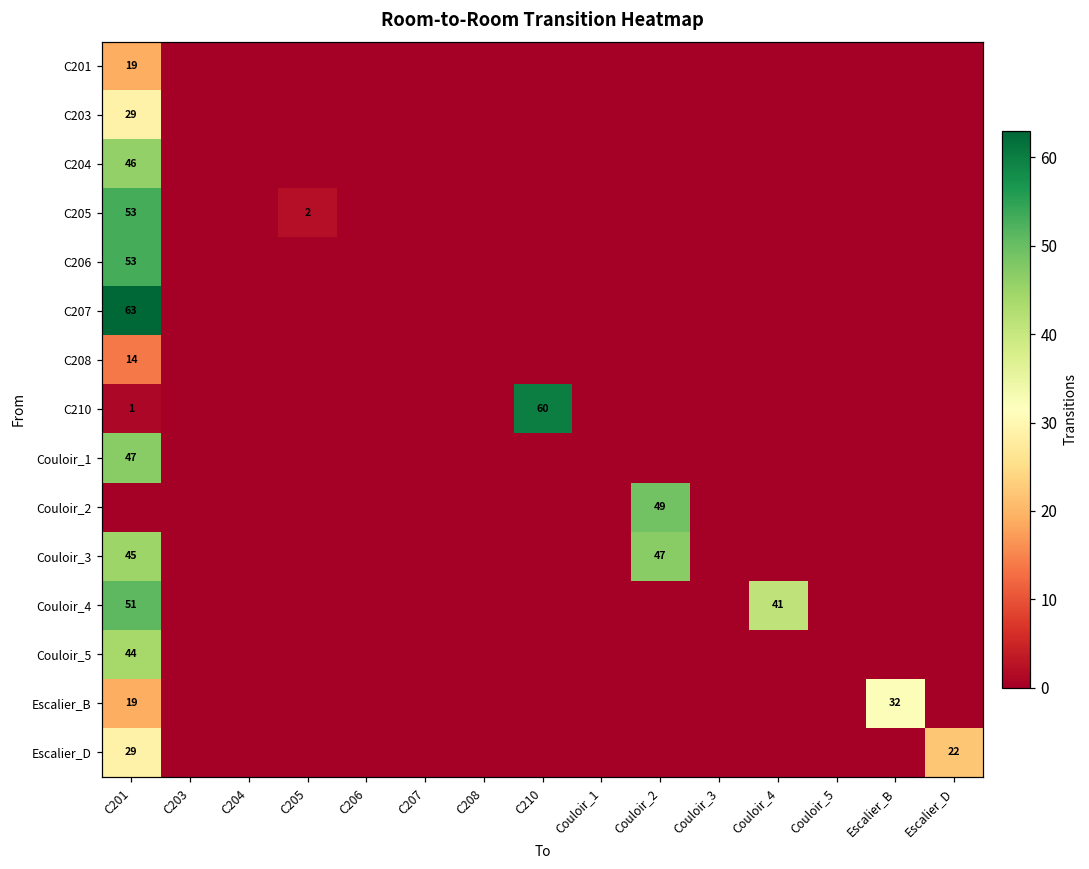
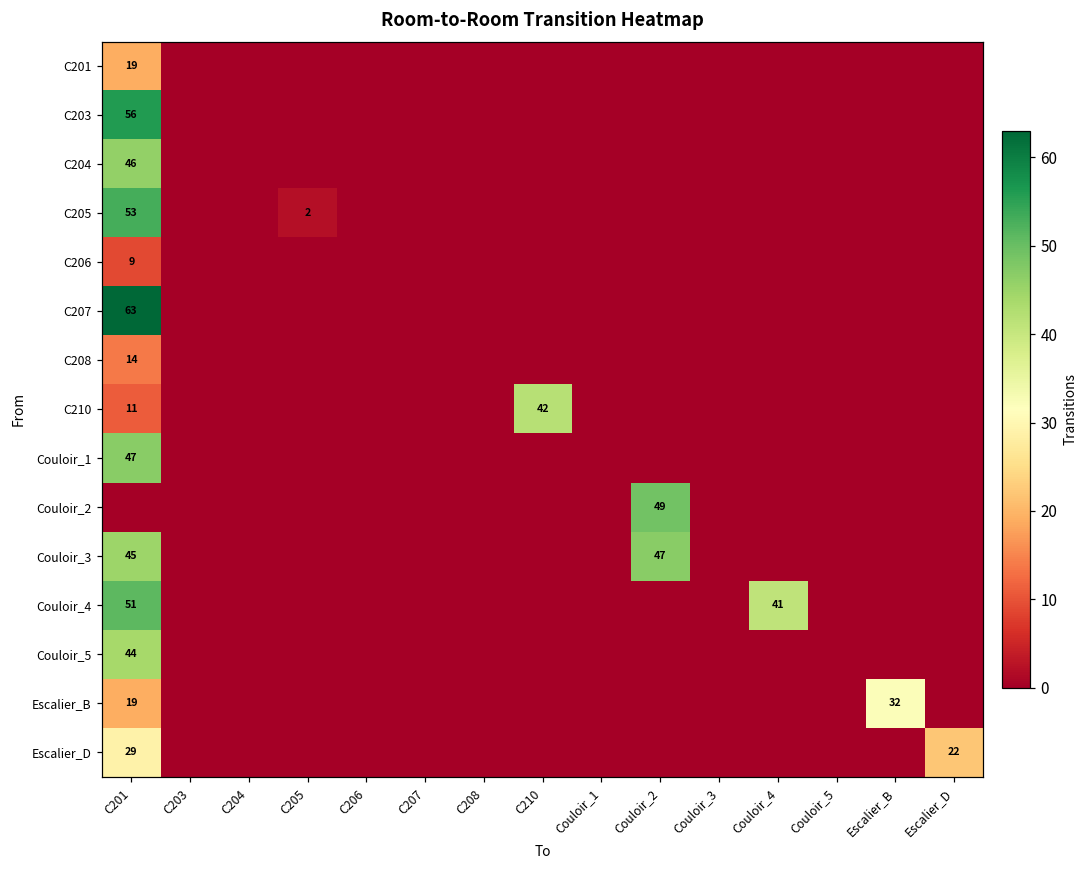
C203, C201: 29 -> 56
C206, C201: 53 -> 9
C210, C201: 1 -> 11
C210, C210: 60 -> 42
